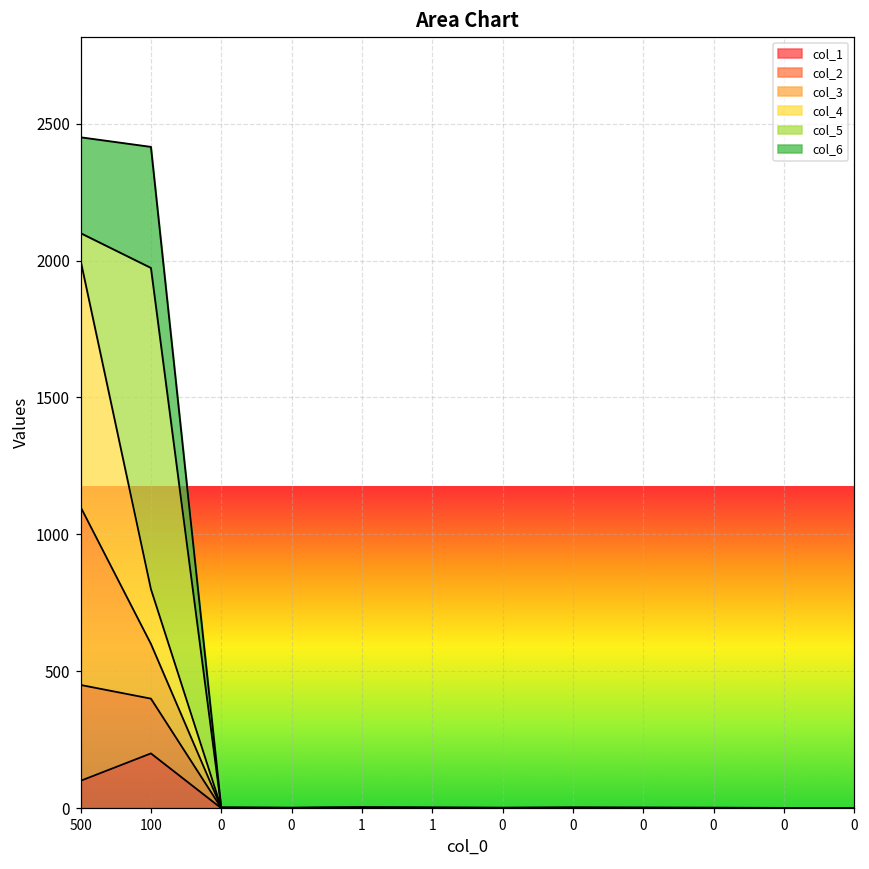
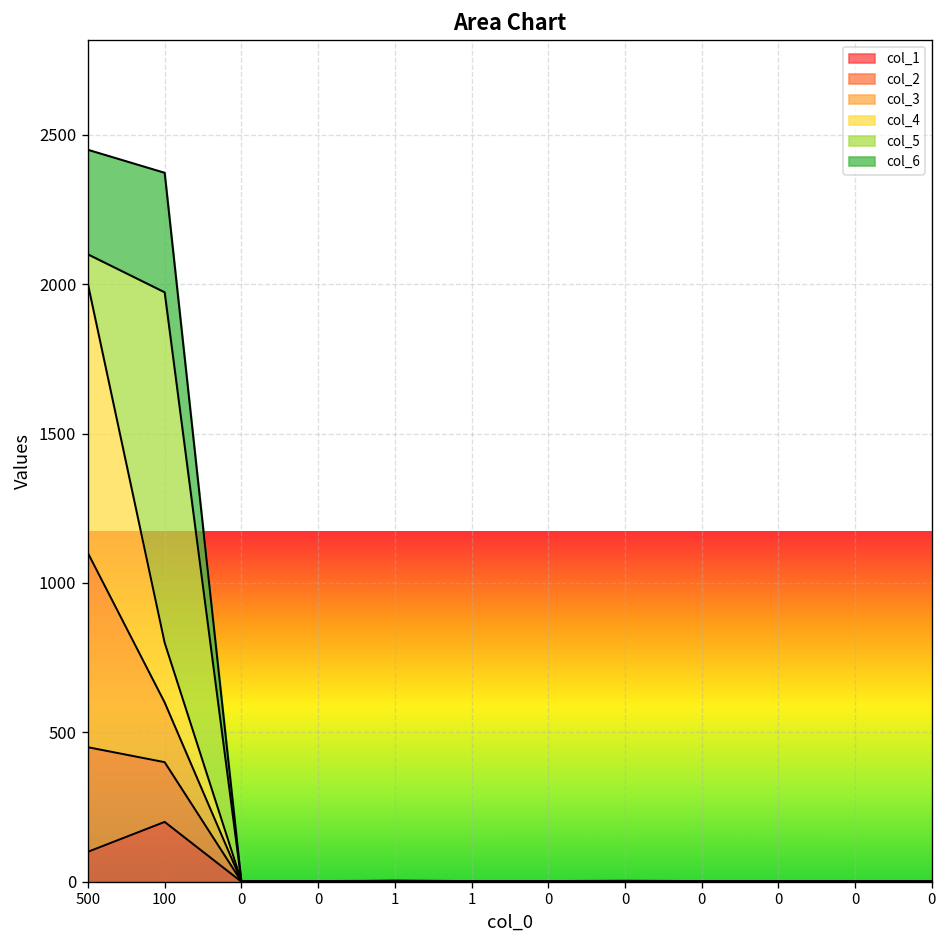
col_6, 100: 440 -> 400
